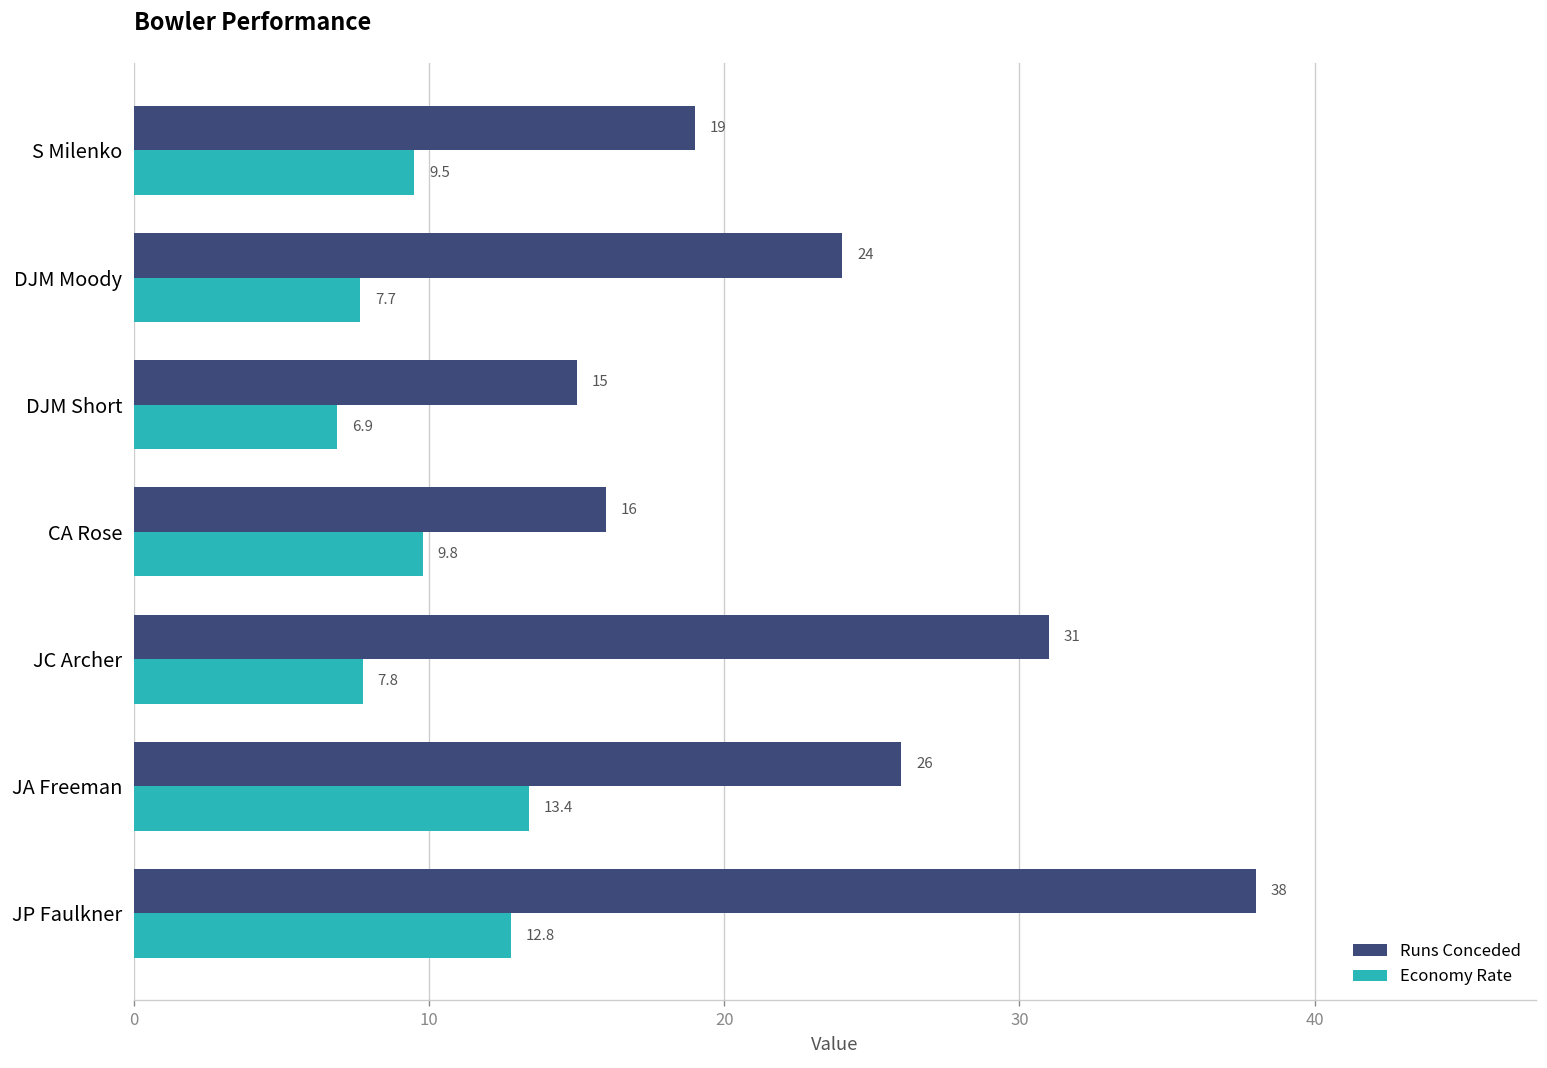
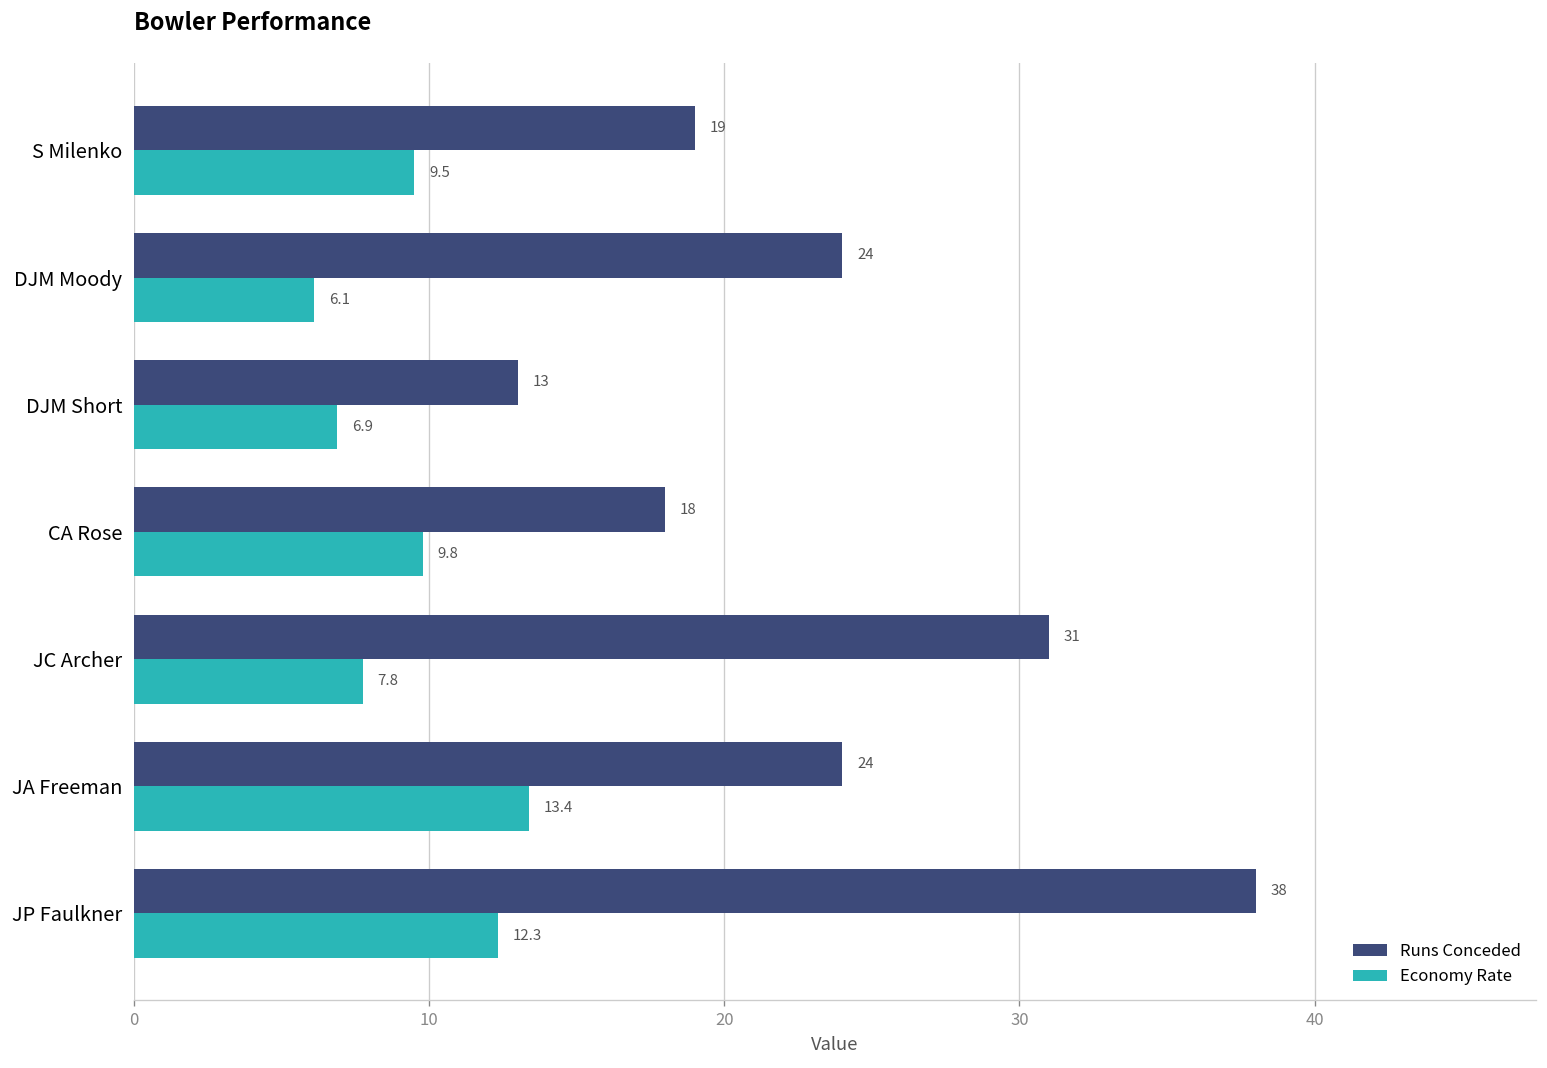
Economy Rate, DJM Moody: 7.7 -> 6.1
Runs Conceded, DJM Short: 15 -> 13
Runs Conceded, CA Rose: 16 -> 18
Runs Conceded, JA Freeman: 26 -> 24
Economy Rate, JP Faulkner: 12.8 -> 12.3
